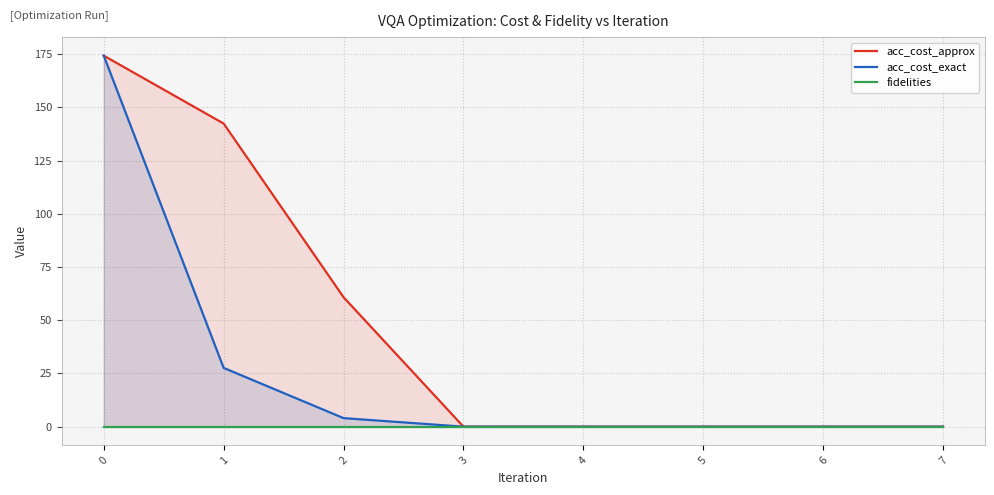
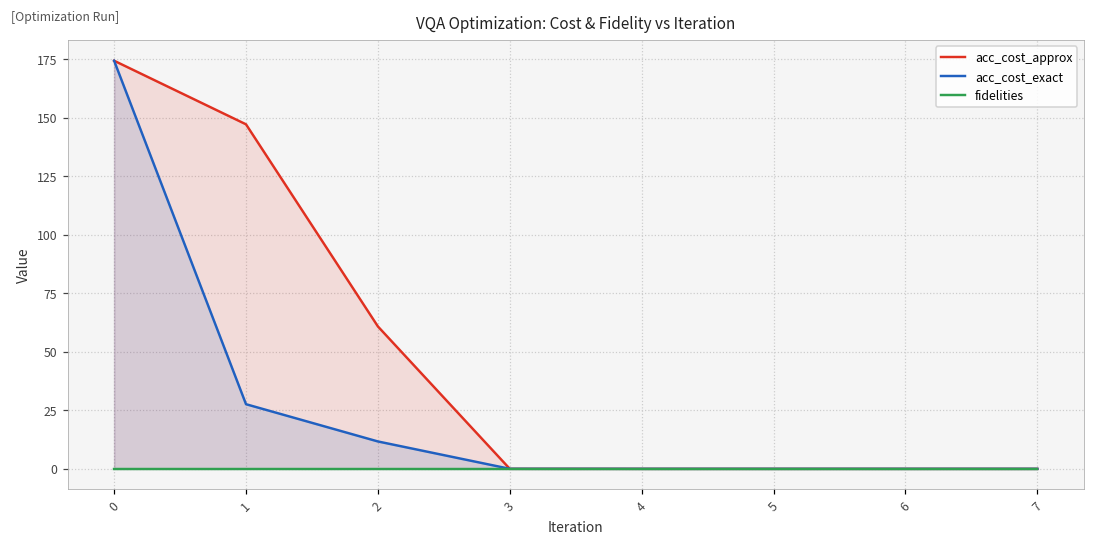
acc_cost_approx, 1: 142 -> 147
acc_cost_exact, 2: 4 -> 12
